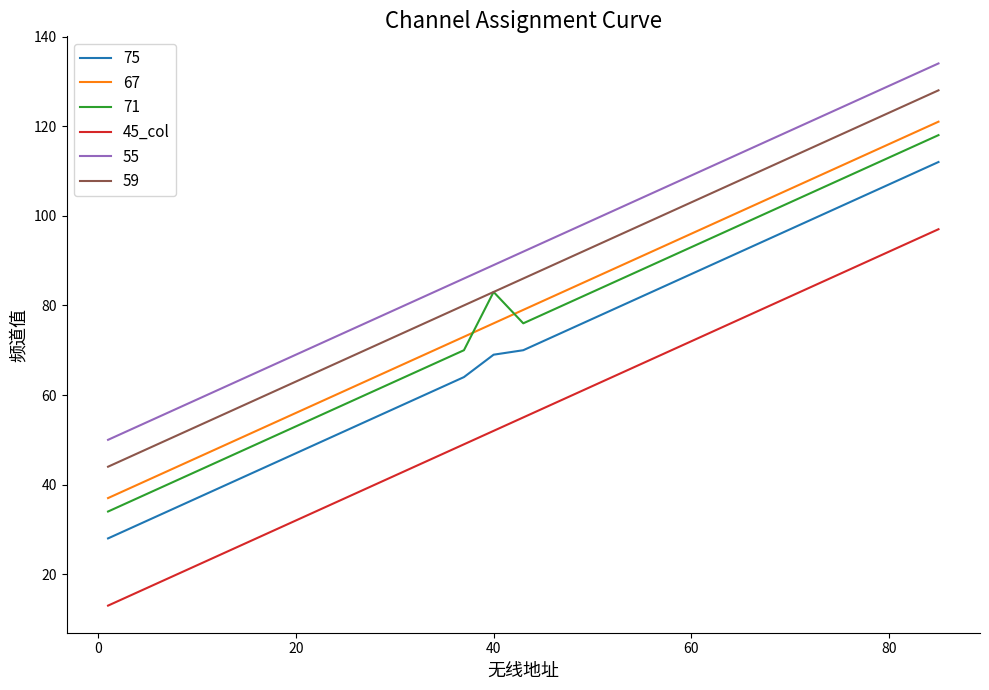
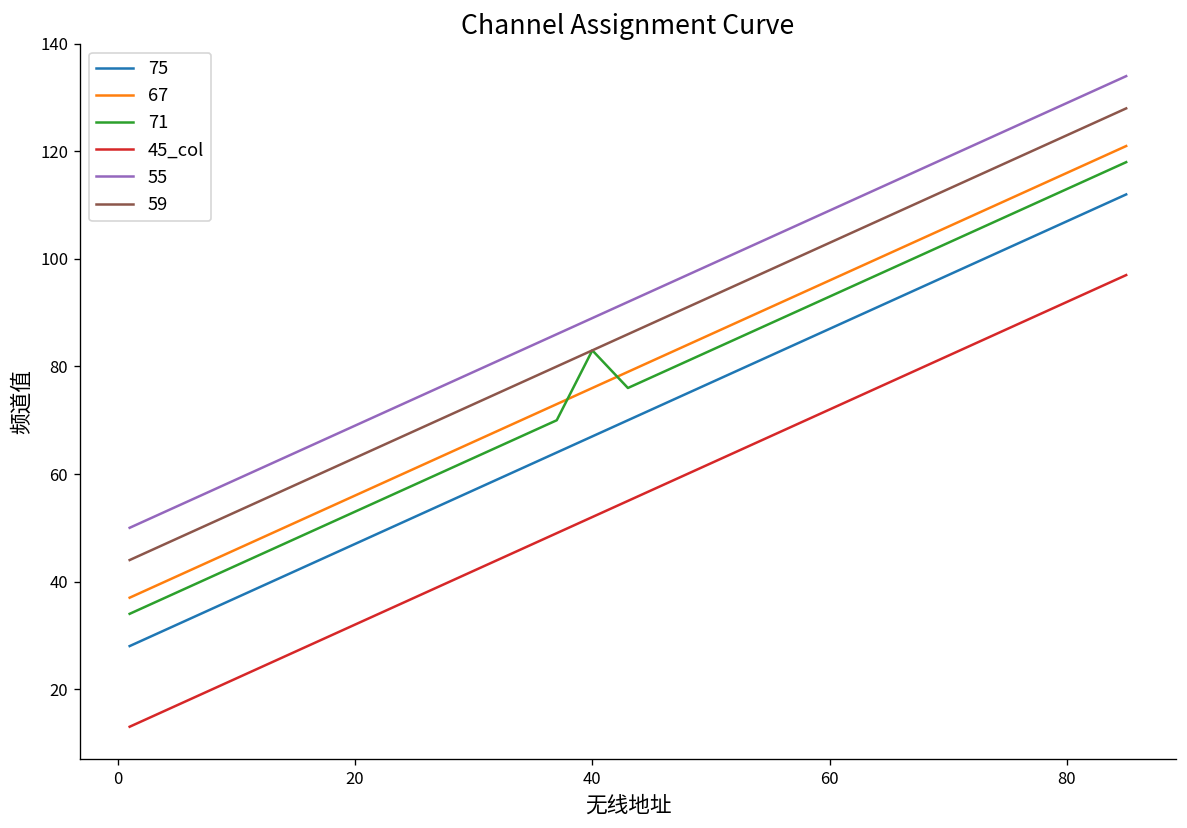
75, 40: 69 -> 67
